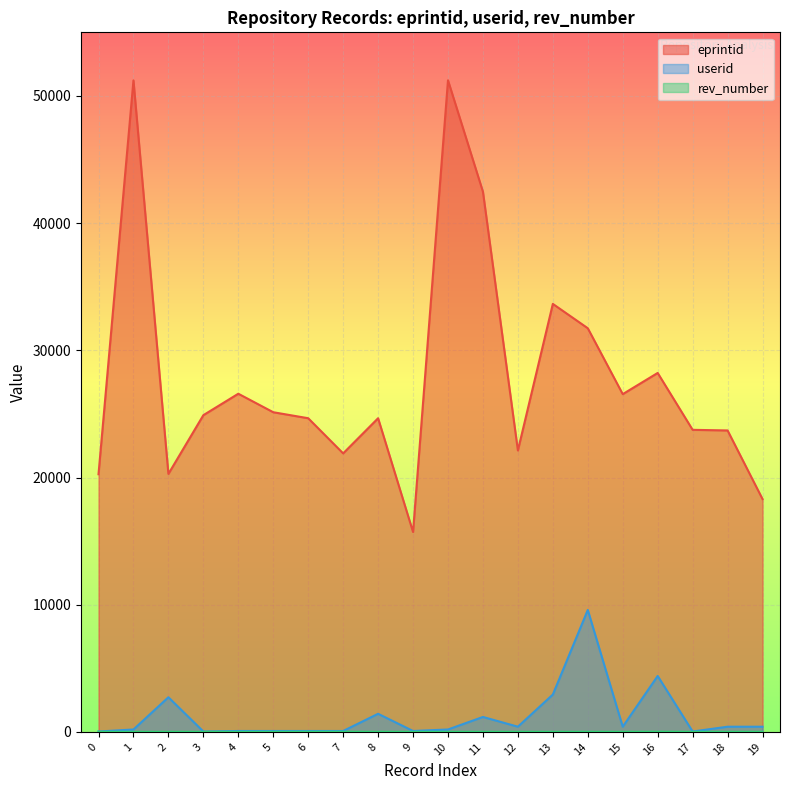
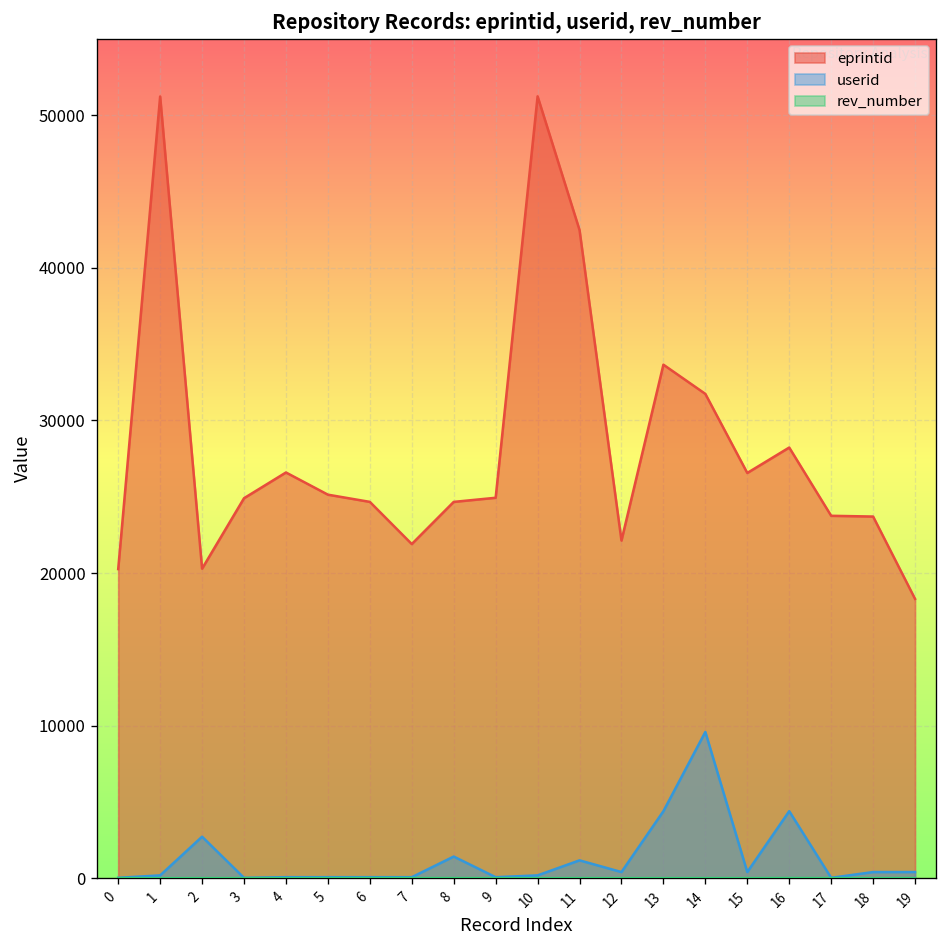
eprintid, 9: 15700 -> 24900
userid, 13: 2900 -> 4400
